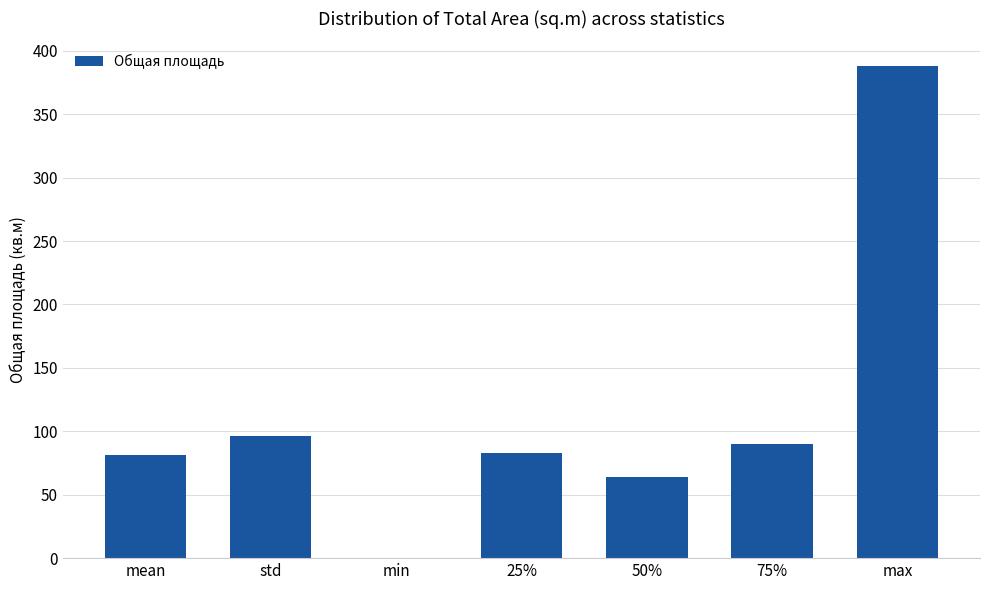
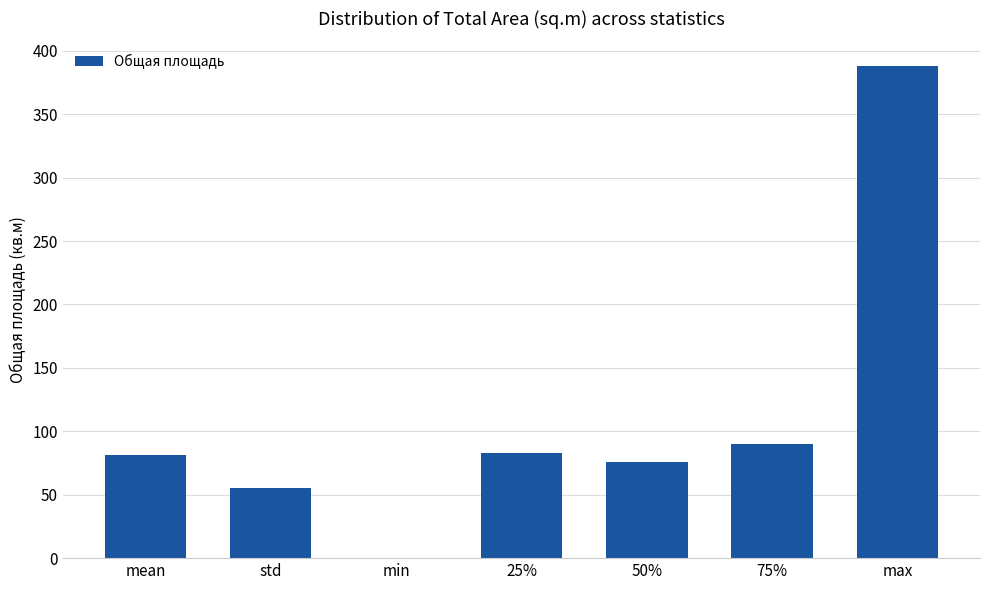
std: 96 -> 55
50%: 64 -> 76
